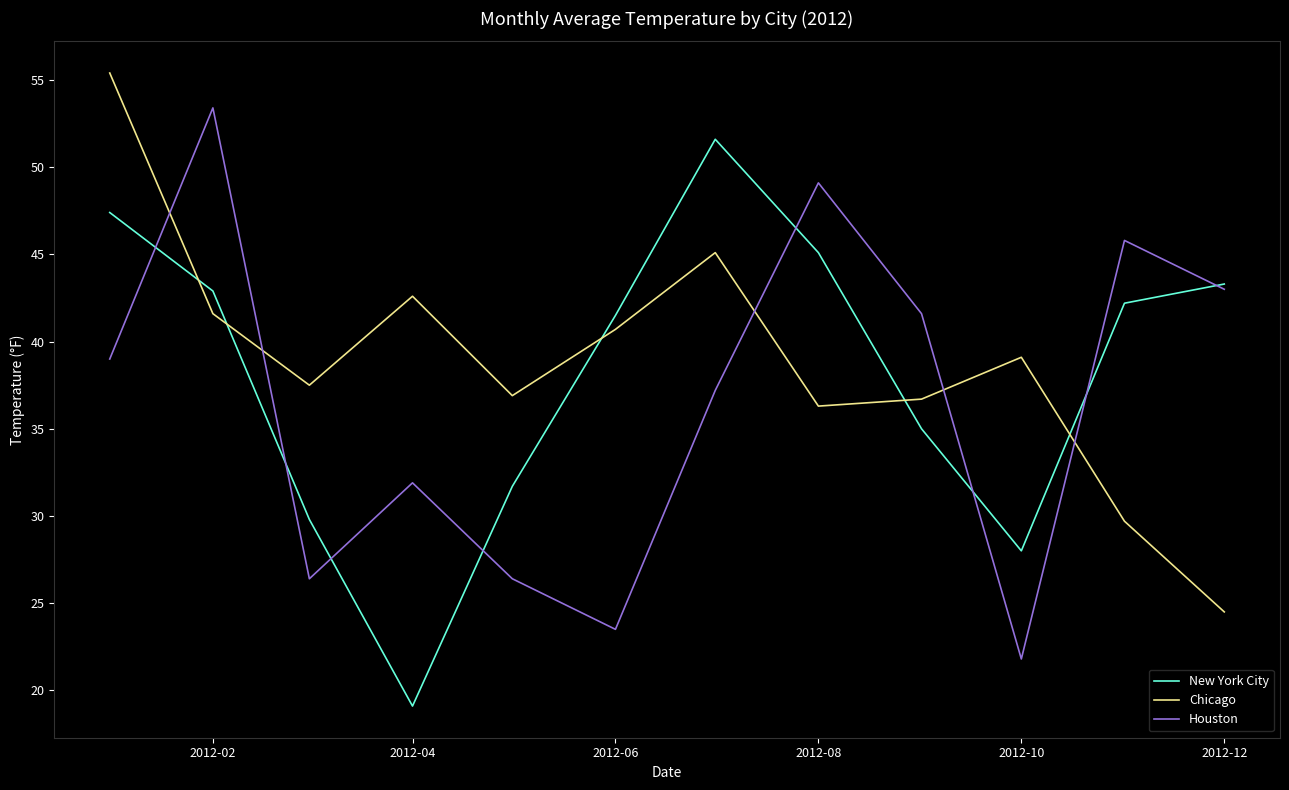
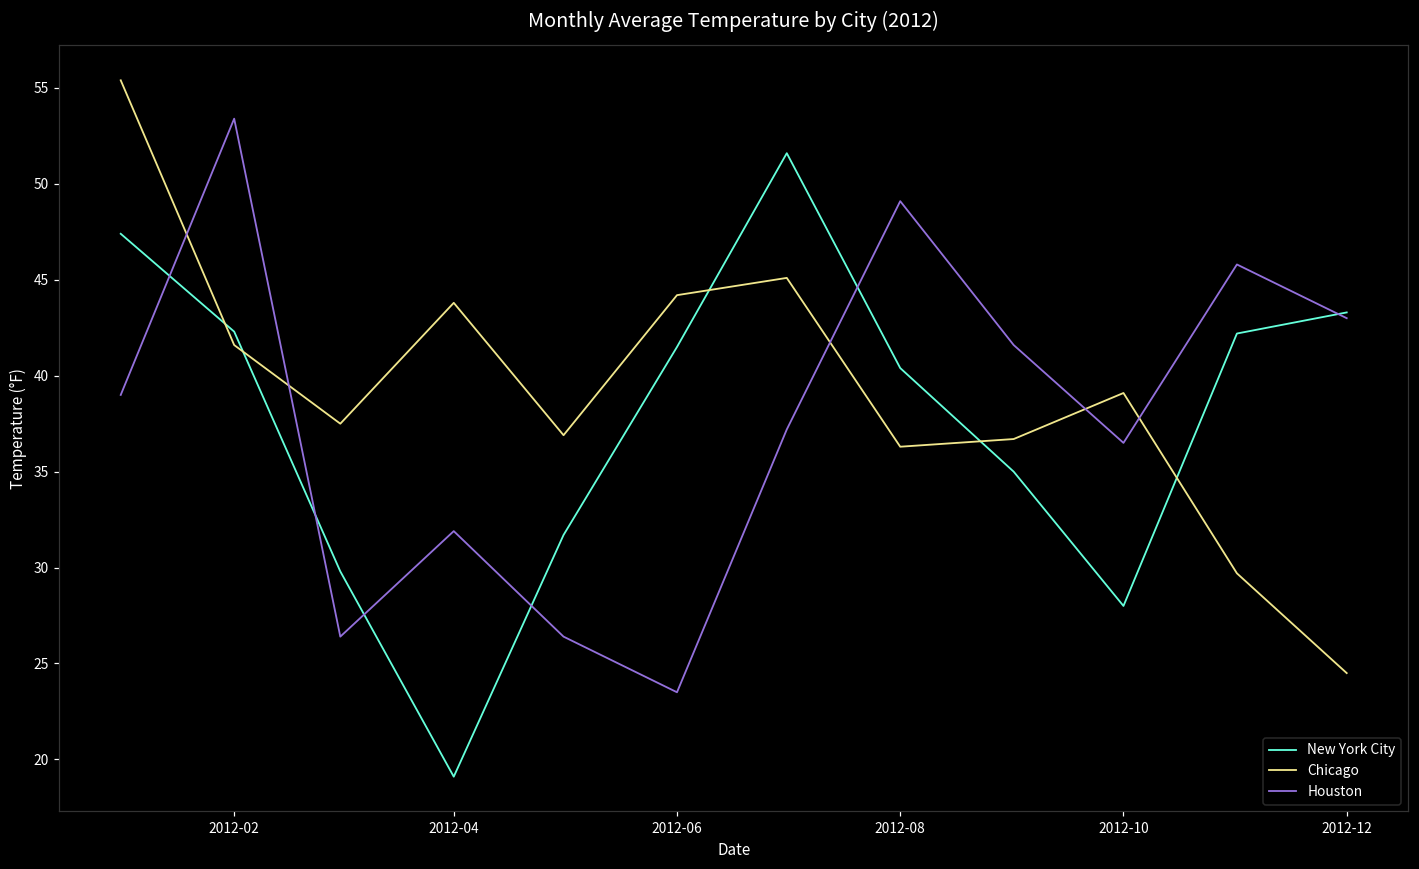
New York City, 2012-02: 42.9 -> 42.3
Chicago, 2012-04: 42.6 -> 43.8
Chicago, 2012-06: 40.7 -> 44.2
New York City, 2012-08: 45.1 -> 40.4
Houston, 2012-10: 21.8 -> 36.5
